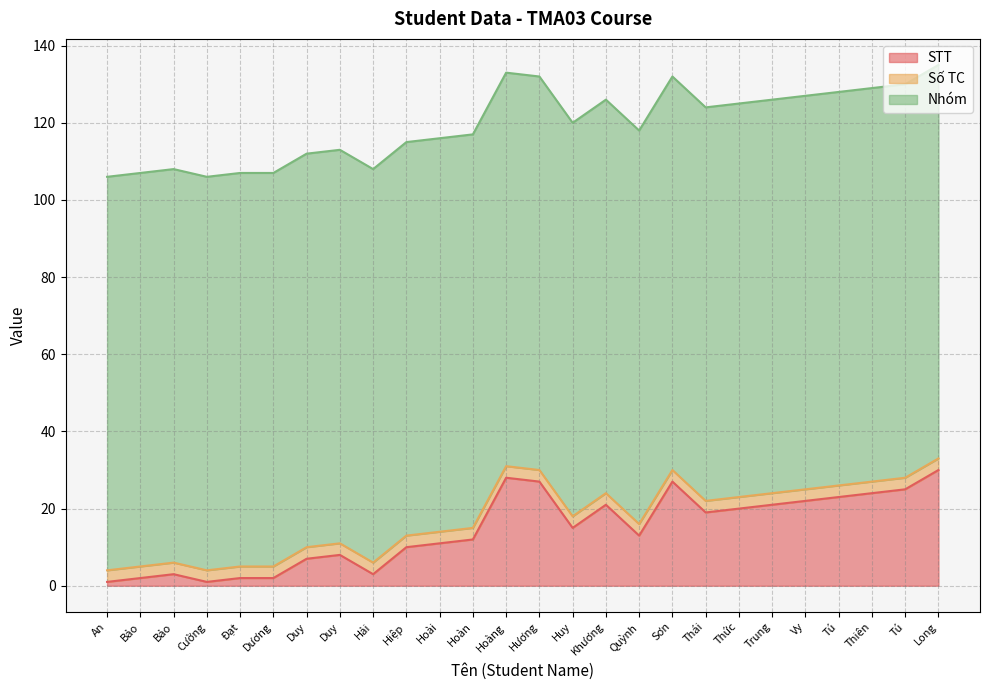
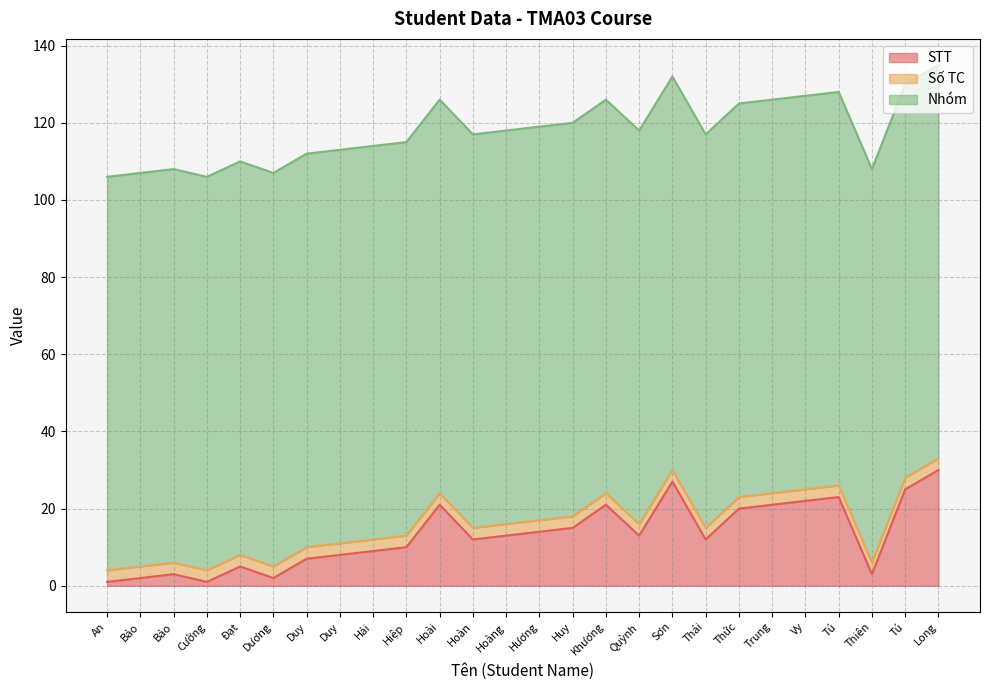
STT, Đạt: 2 -> 5
STT, Hải: 3 -> 9
STT, Hoài: 11 -> 21
STT, Hoàng: 28 -> 13
STT, Hương: 27 -> 14
STT, Thái: 19 -> 12
STT, Thiên: 24 -> 3
